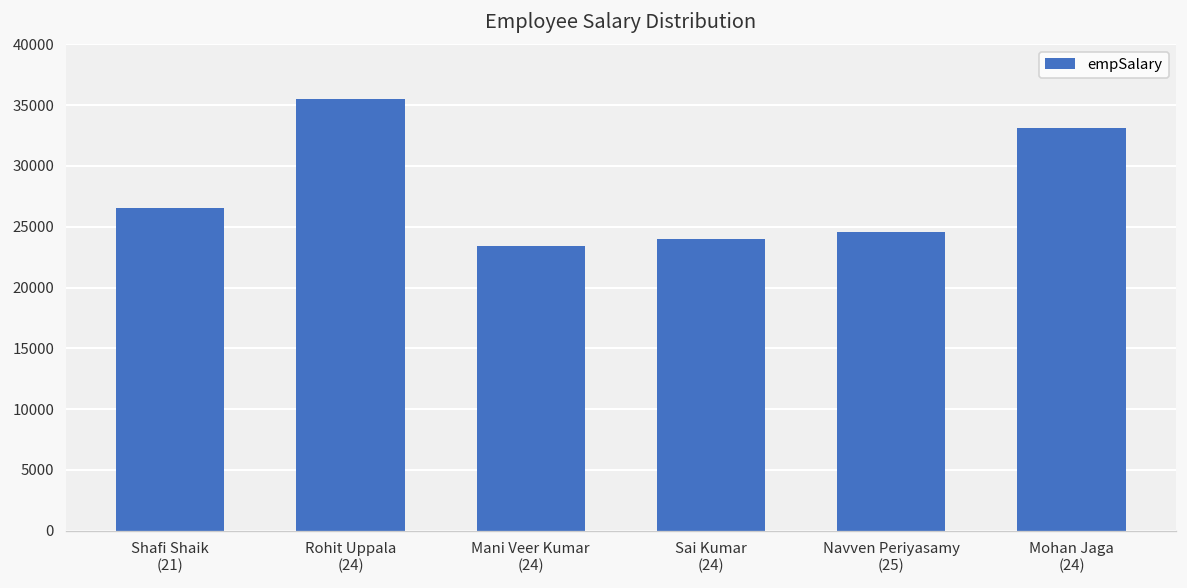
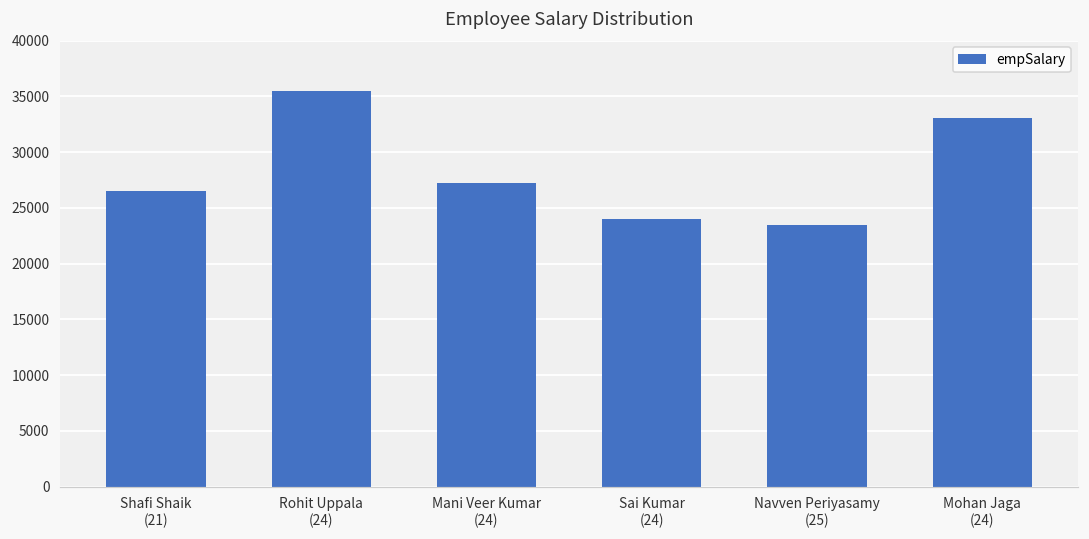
Mani Veer Kumar (24): 23500 -> 27200
Navven Periyasamy (25): 24500 -> 23500
